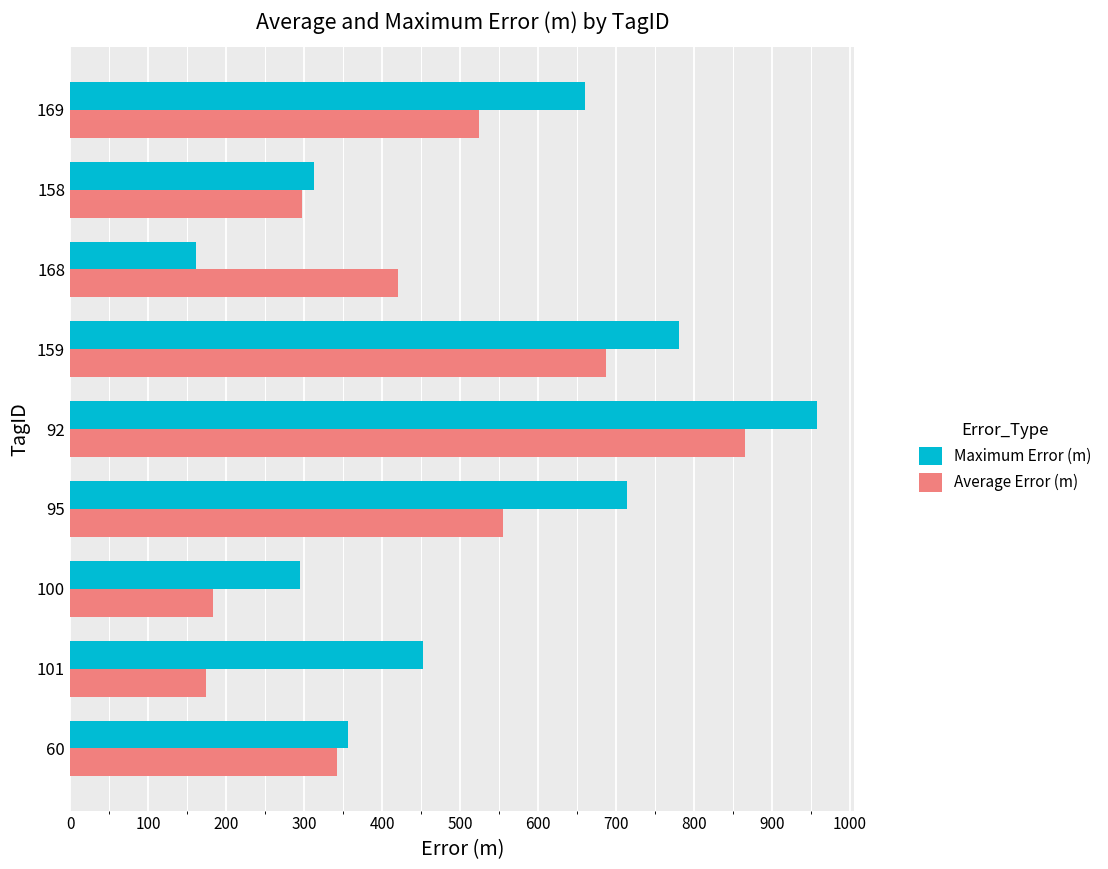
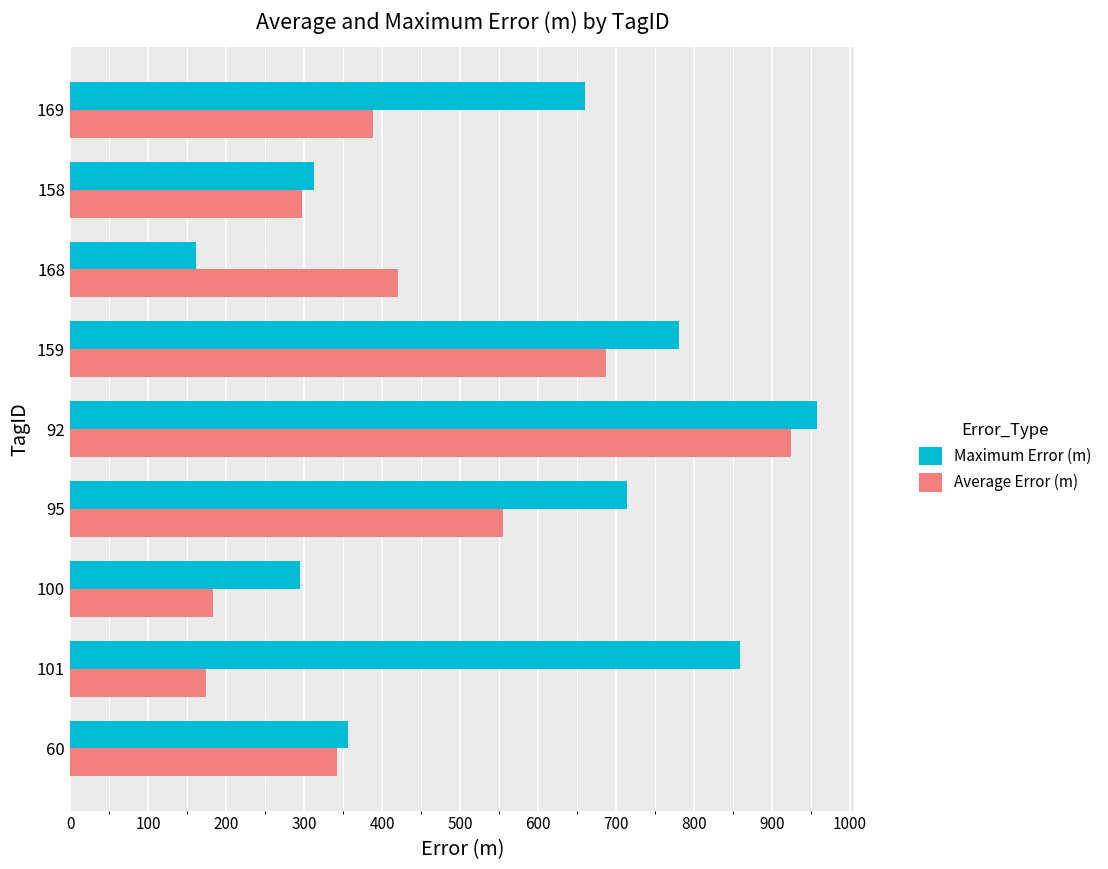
Average Error (m), 169: 520 -> 390
Average Error (m), 92: 870 -> 920
Maximum Error (m), 101: 450 -> 860
